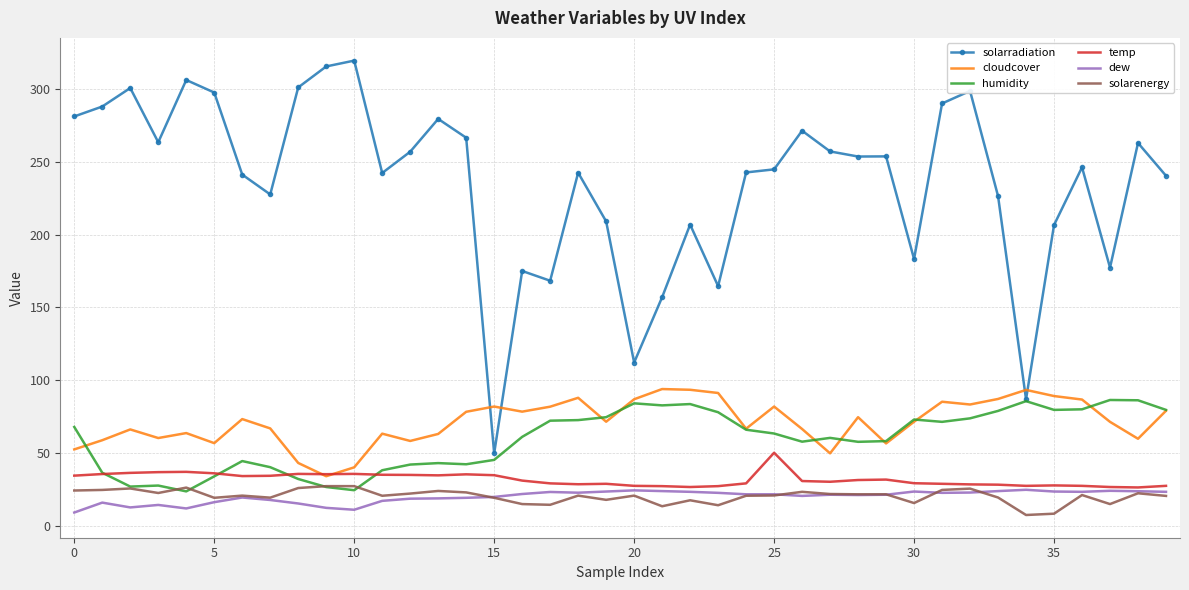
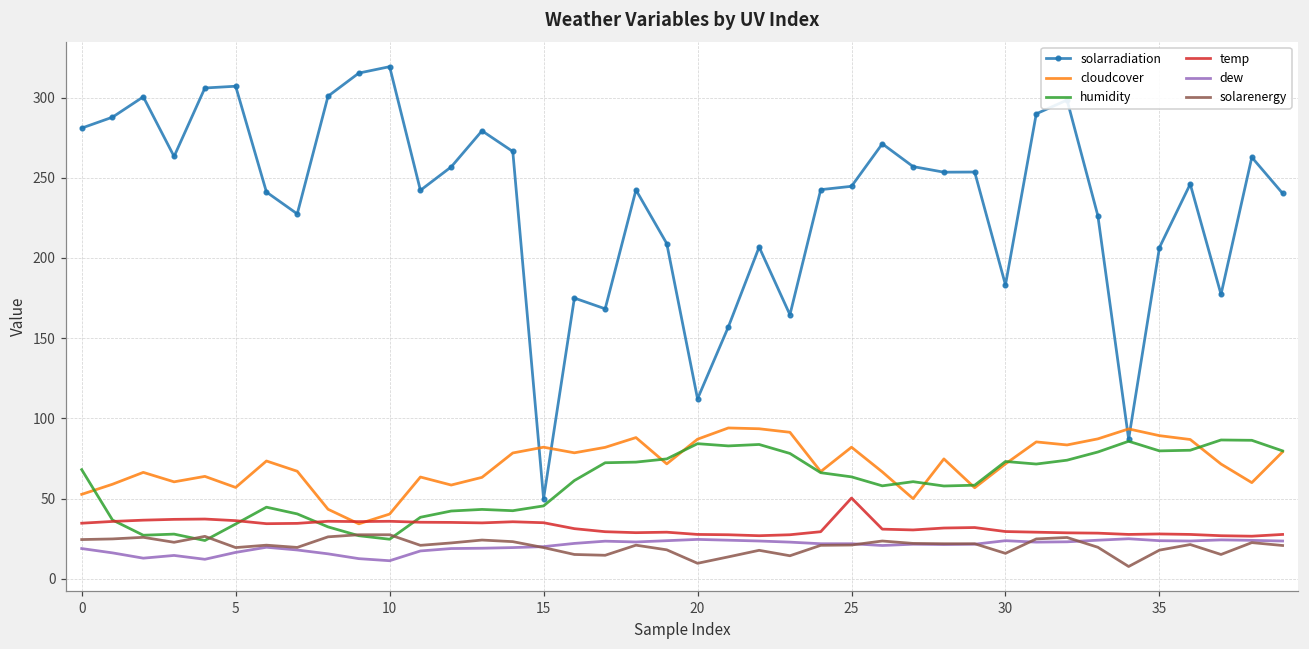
dew, 0: 9 -> 19
solarradiation, 5: 297 -> 307
solarenergy, 20: 21 -> 10
solarenergy, 35: 9 -> 18
